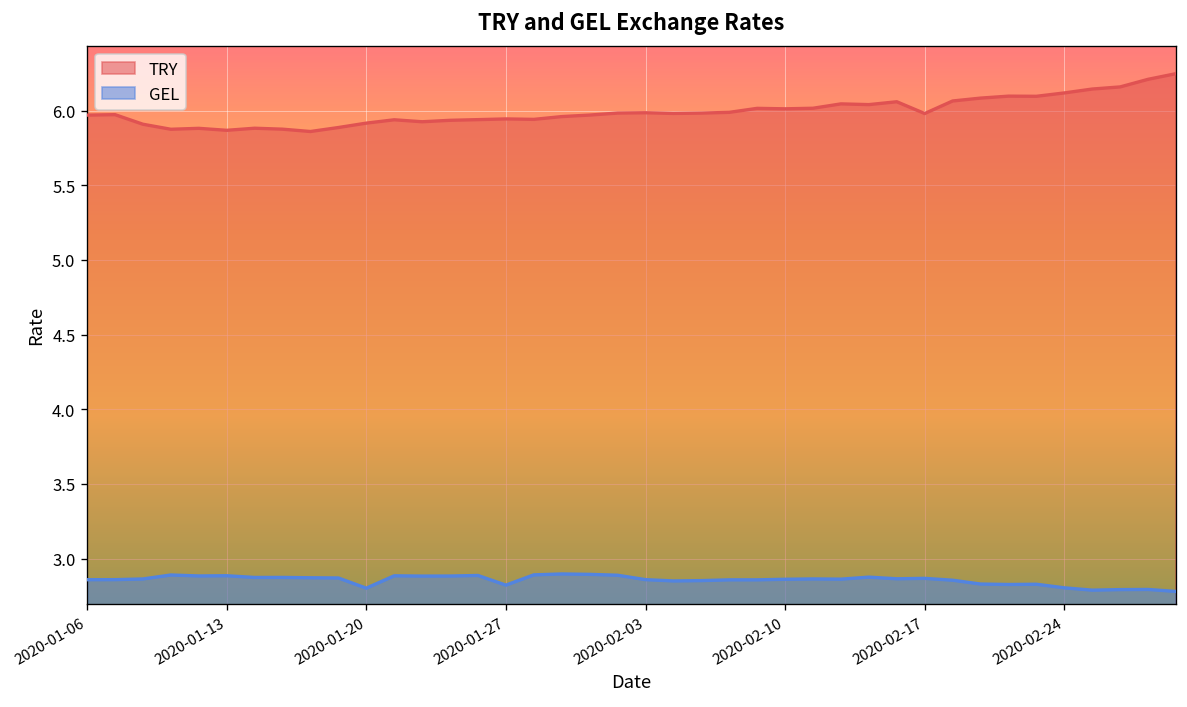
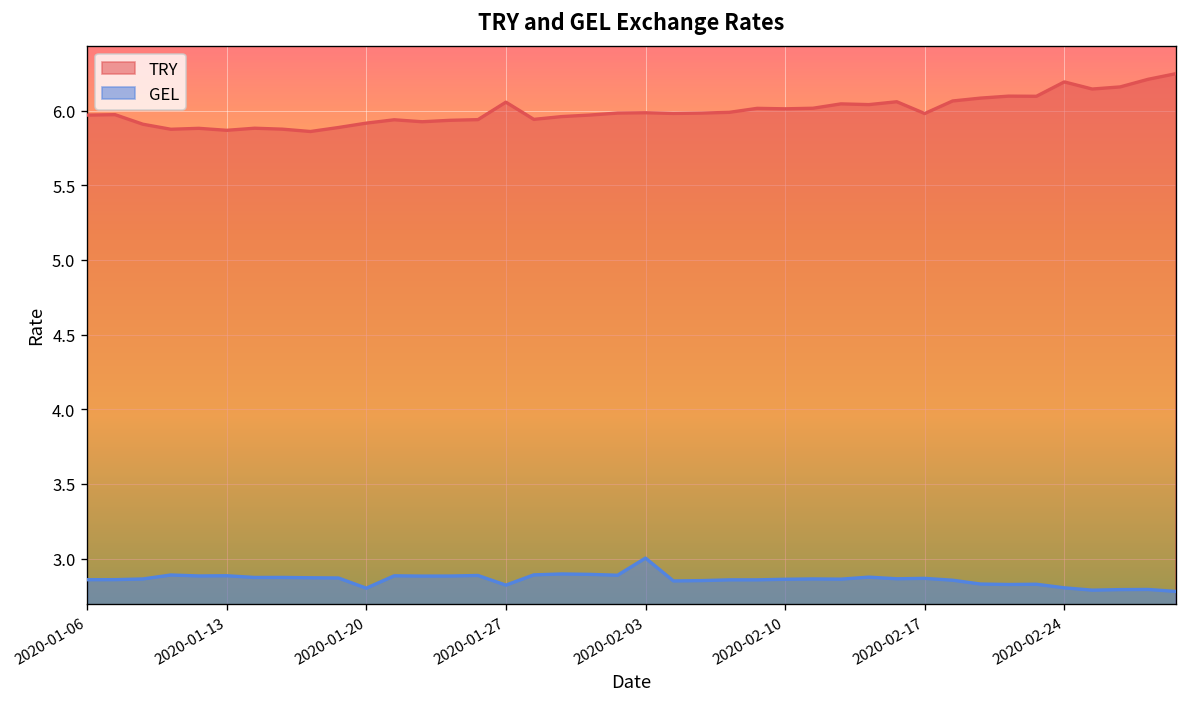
TRY, 2020-01-27: 5.94 -> 6.06
GEL, 2020-02-03: 2.86 -> 3.00
TRY, 2020-02-24: 6.12 -> 6.19
